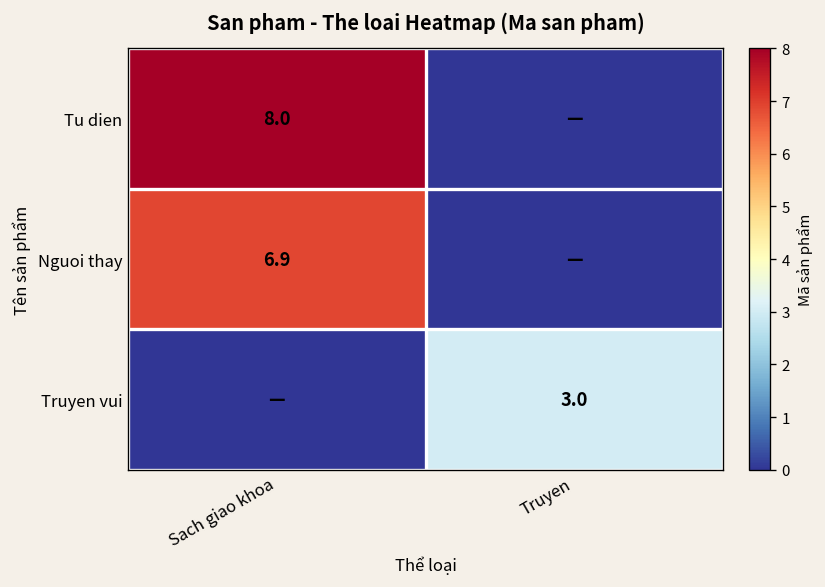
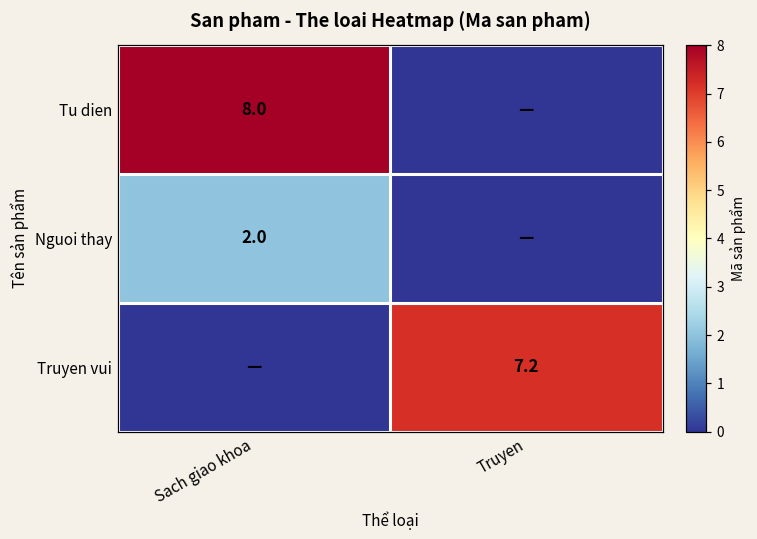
Nguoi thay, Sach giao khoa: 6.9 -> 2.0
Truyen vui, Truyen: 3.0 -> 7.2
